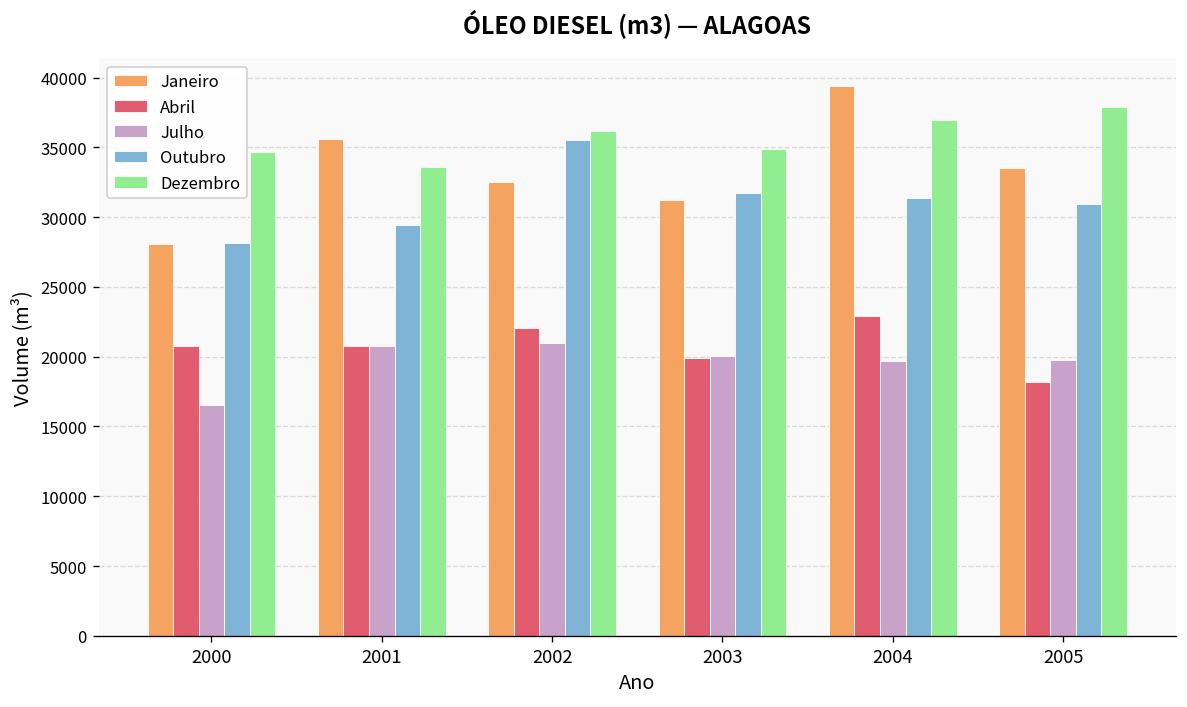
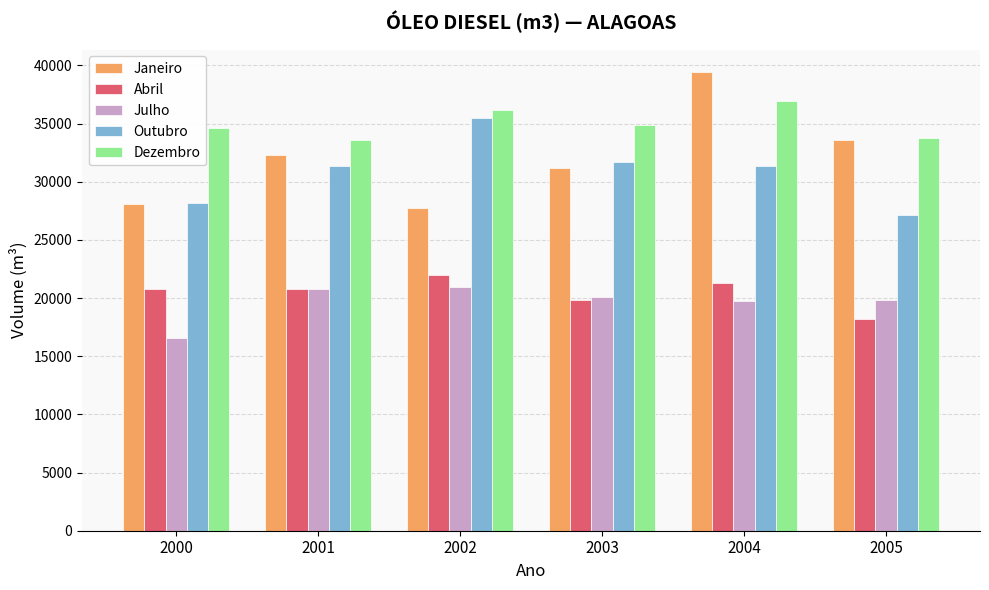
Janeiro, 2001: 35600 -> 32300
Outubro, 2001: 29500 -> 31400
Janeiro, 2002: 32500 -> 27800
Abril, 2004: 22900 -> 21300
Outubro, 2005: 30900 -> 27200
Dezembro, 2005: 37900 -> 33800
